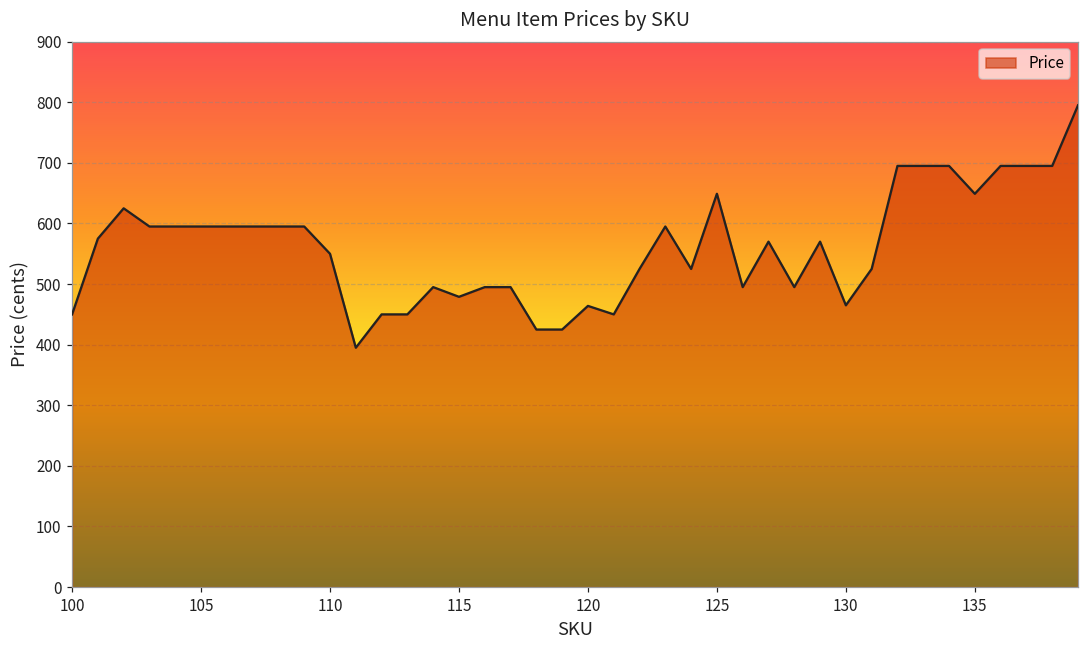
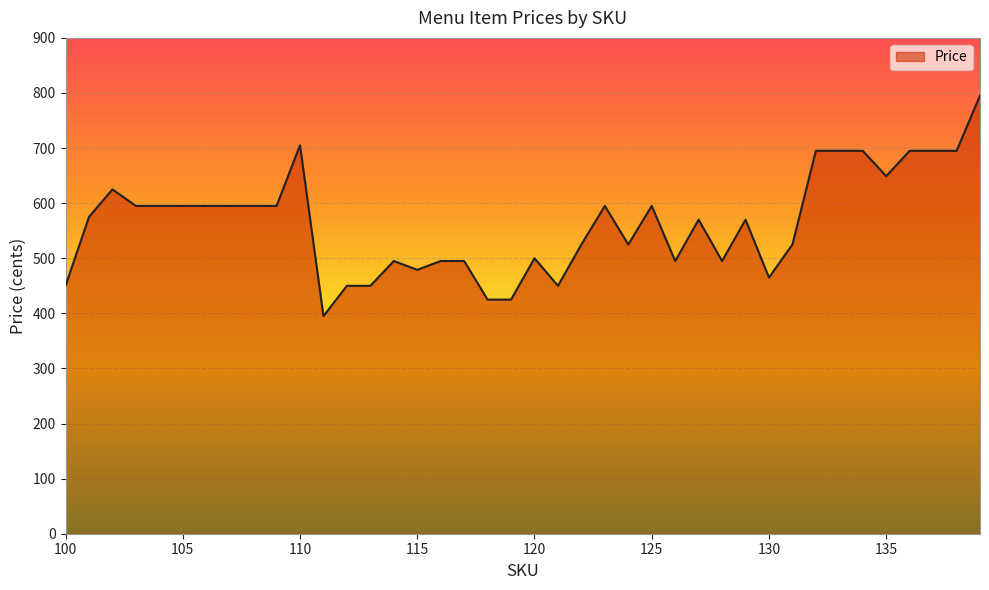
110: 550 -> 710
120: 460 -> 500
125: 650 -> 600
